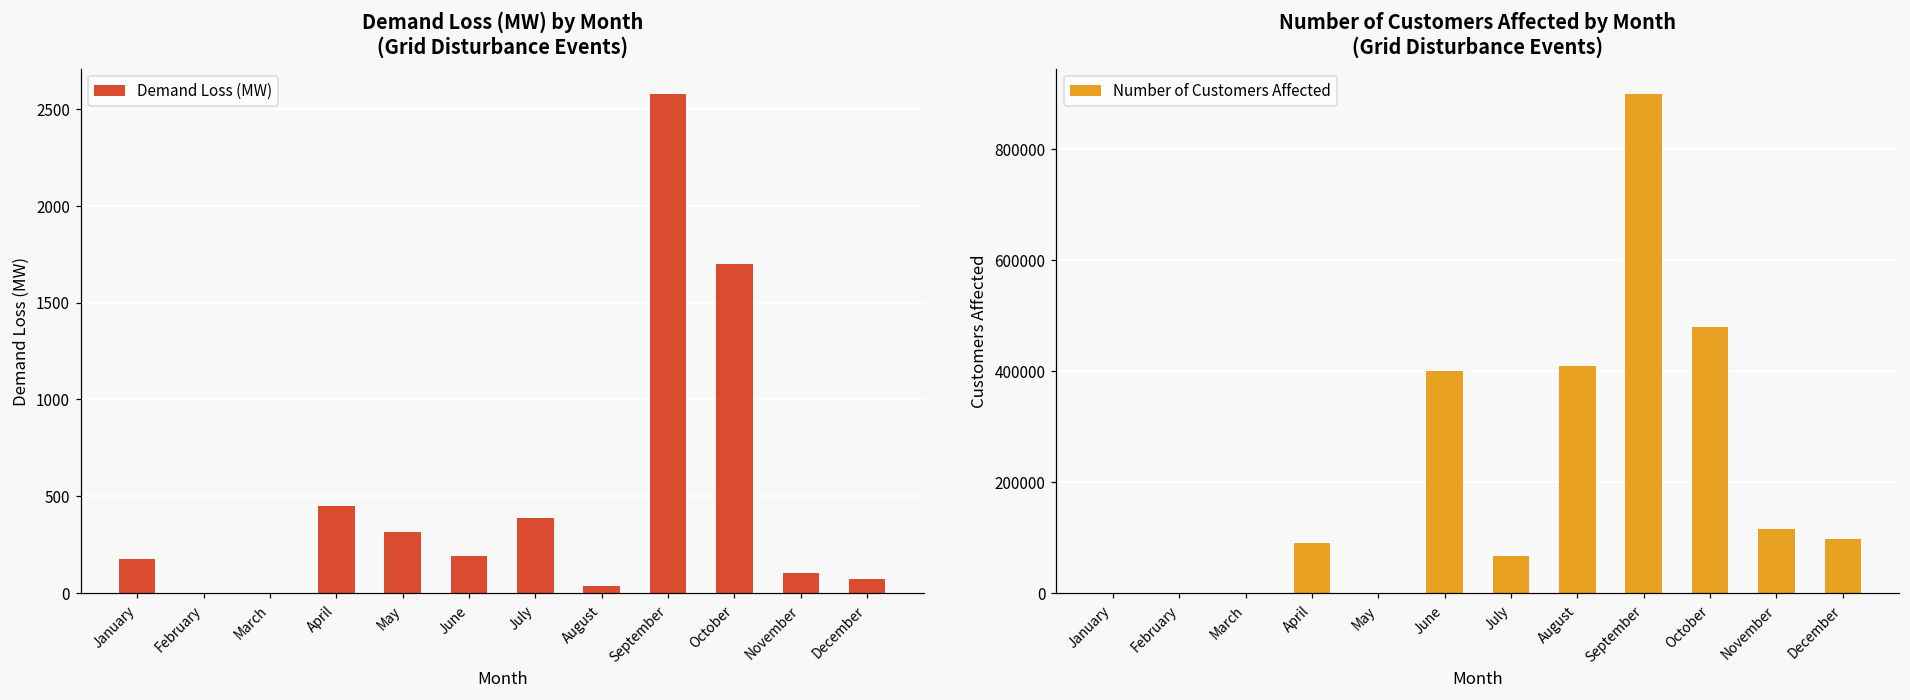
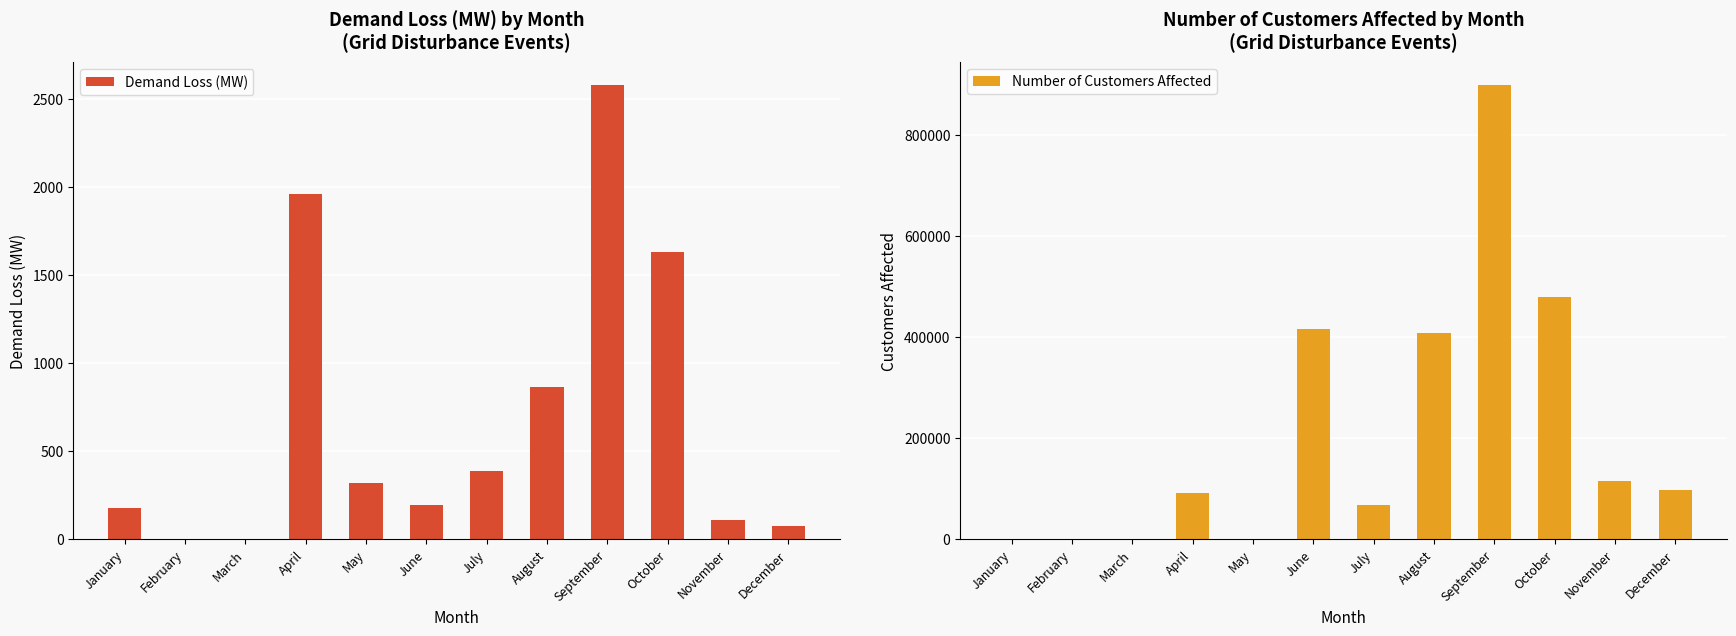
Demand Loss (MW) by Month (Grid Disturbance Events), April: 450 -> 1960
Demand Loss (MW) by Month (Grid Disturbance Events), August: 40 -> 860
Demand Loss (MW) by Month (Grid Disturbance Events), October: 1700 -> 1630
Number of Customers Affected by Month (Grid Disturbance Events), June: 400000 -> 420000
